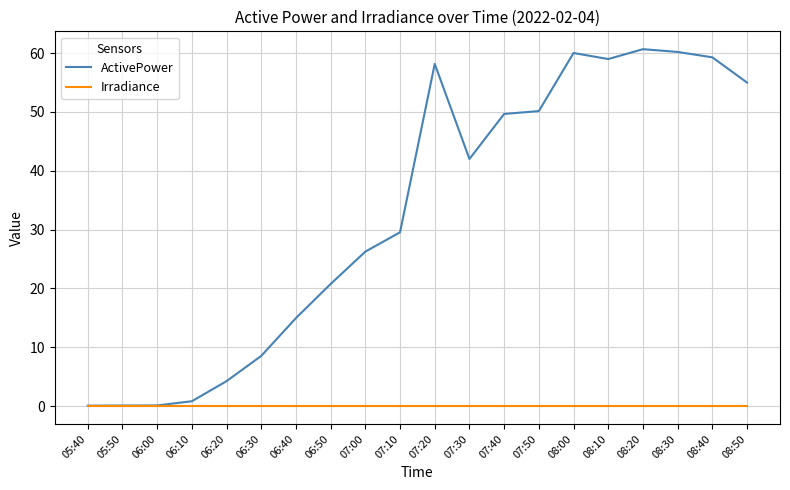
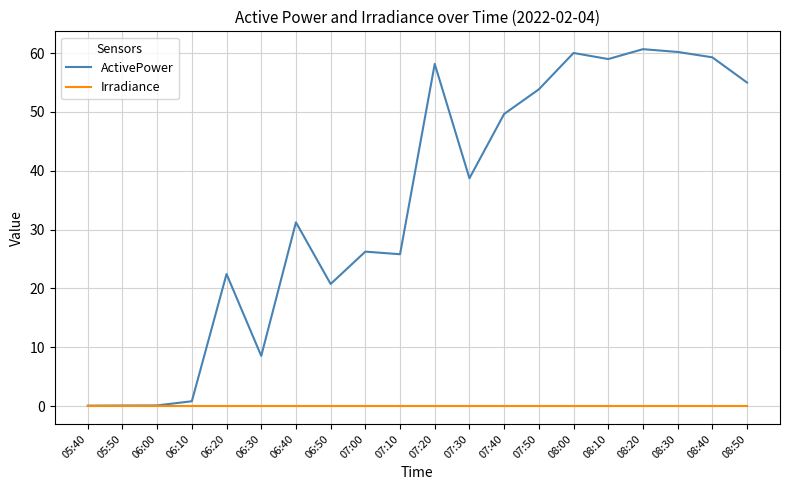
ActivePower, 06:20: 4 -> 22
ActivePower, 06:40: 15 -> 31
ActivePower, 07:10: 30 -> 26
ActivePower, 07:30: 42 -> 39
ActivePower, 07:50: 50 -> 54
